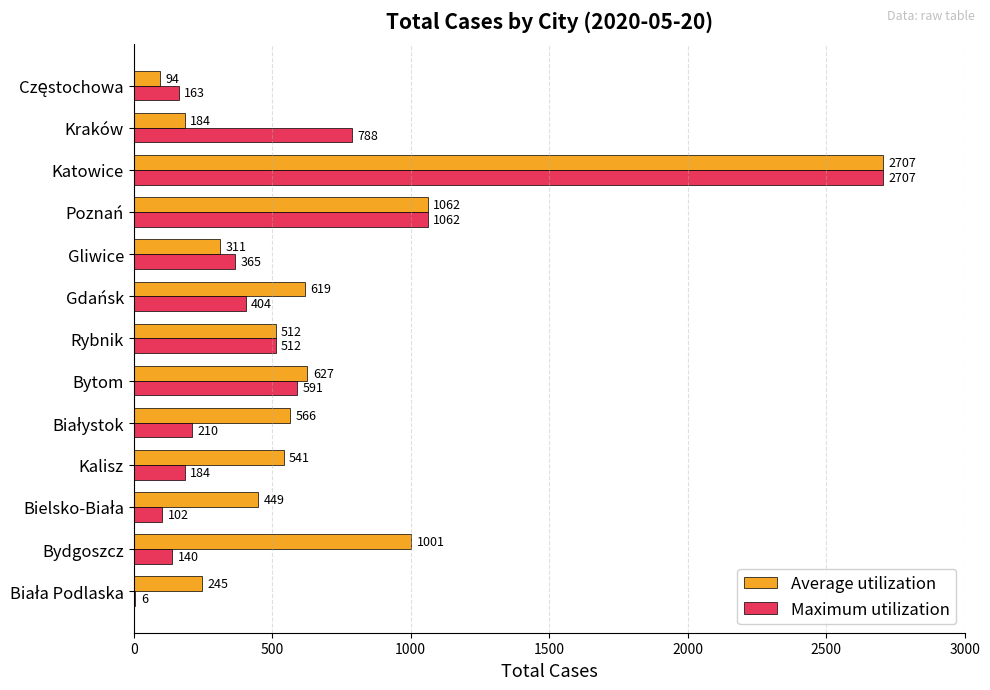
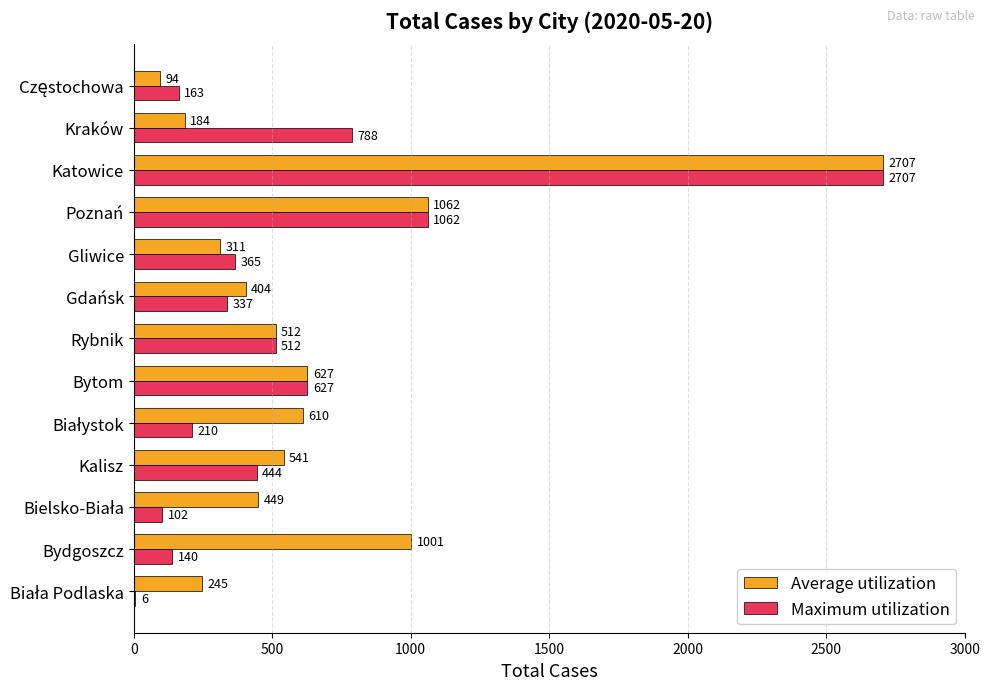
Average utilization, Gdańsk: 619 -> 404
Maximum utilization, Gdańsk: 404 -> 337
Maximum utilization, Bytom: 591 -> 627
Average utilization, Białystok: 566 -> 610
Maximum utilization, Kalisz: 184 -> 444
